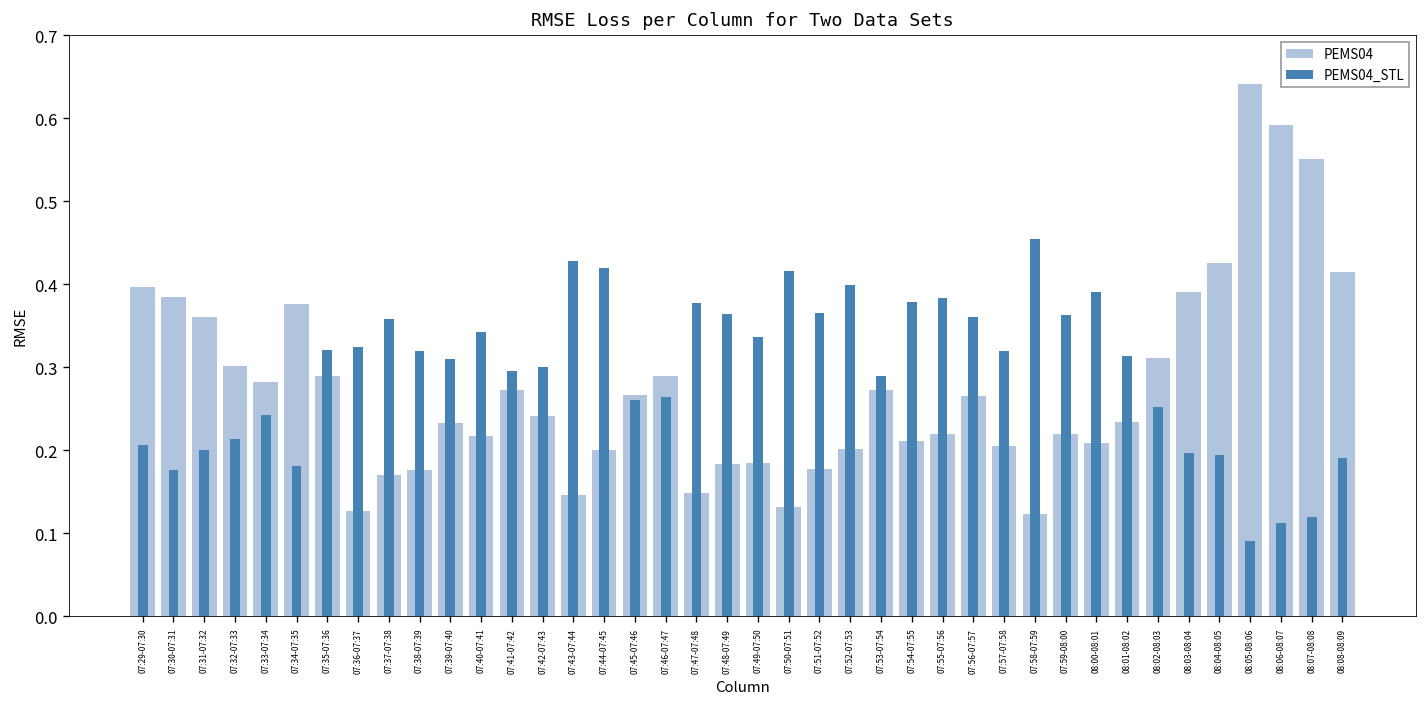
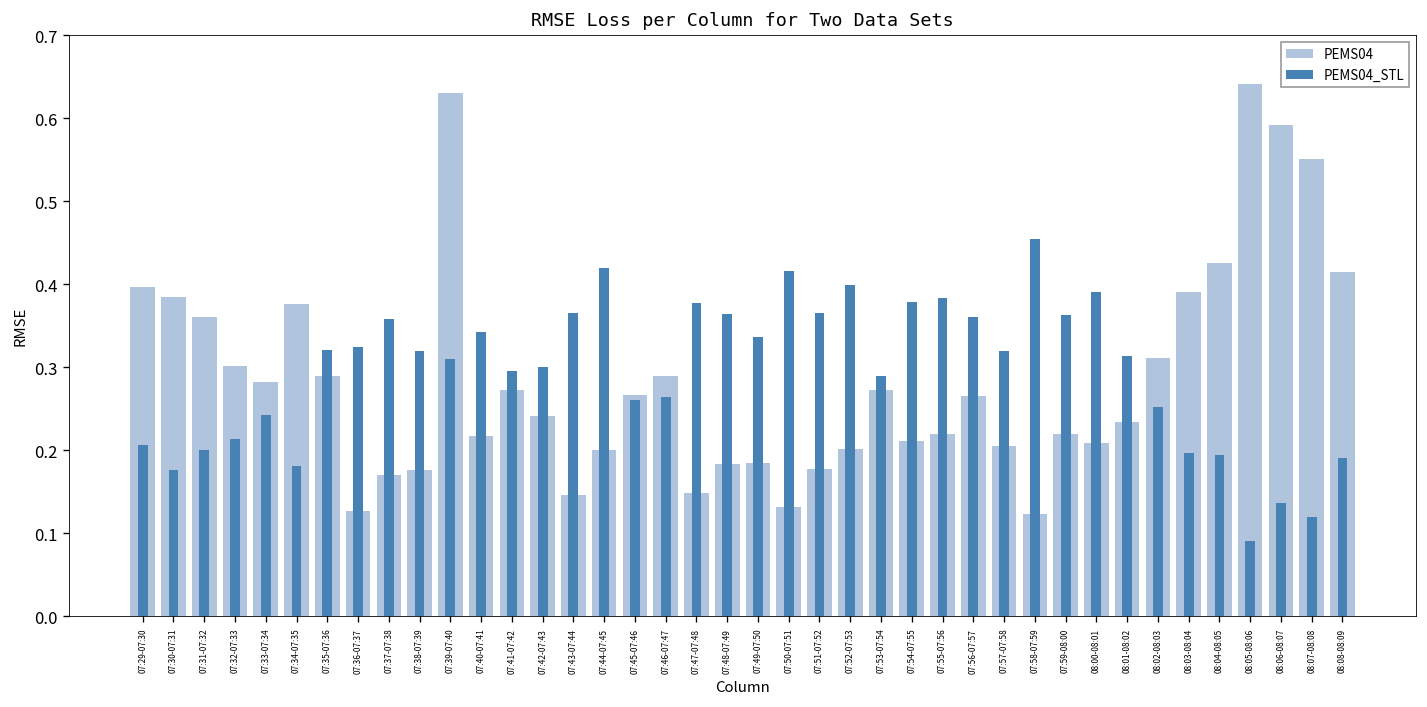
PEMS04, 07:39-07:40: 0.23 -> 0.63
PEMS04_STL, 07:43-07:44: 0.43 -> 0.37
PEMS04_STL, 08:06-08:07: 0.11 -> 0.14
